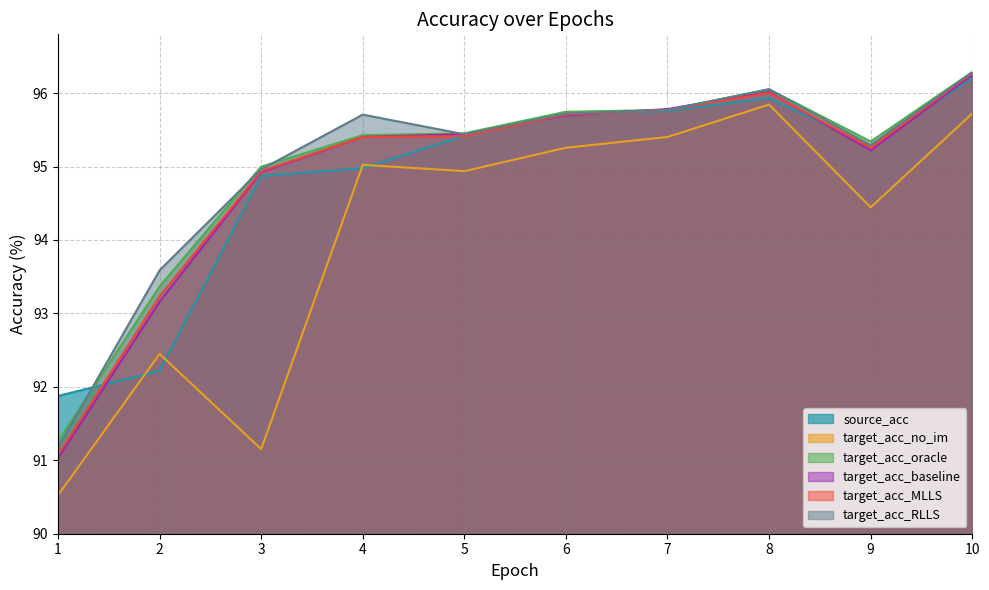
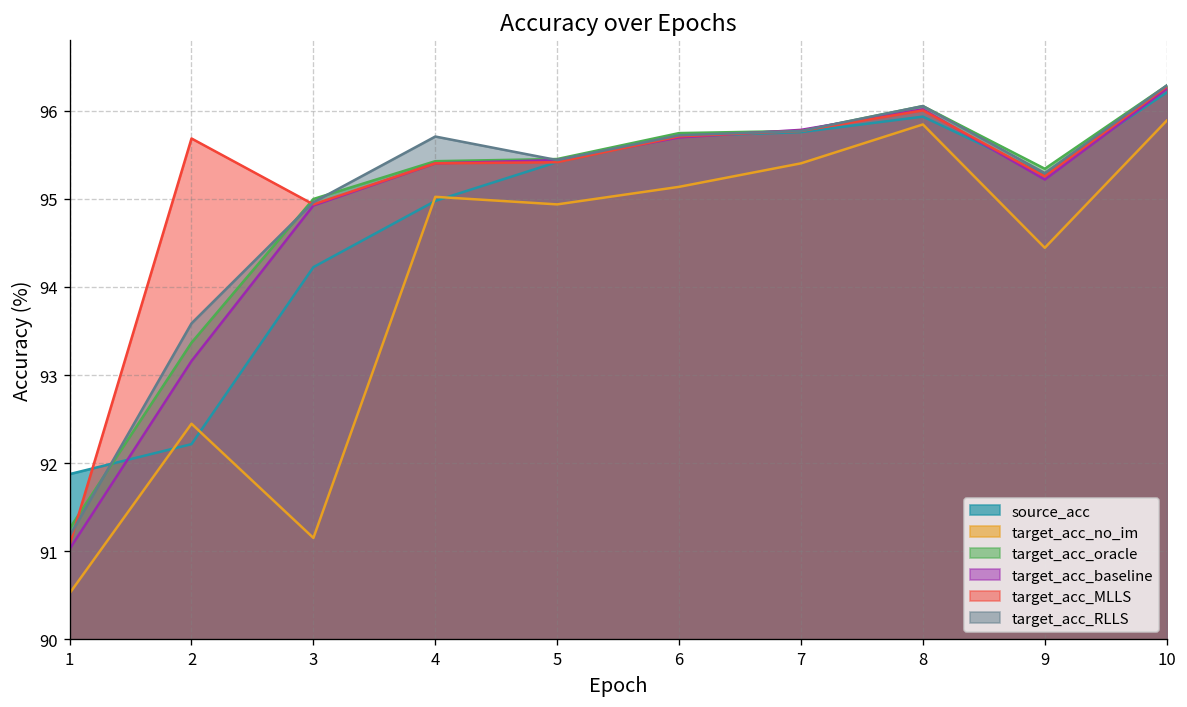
target_acc_MLLS, 2: 93.2 -> 95.7
source_acc, 3: 94.9 -> 94.2
target_acc_no_im, 6: 95.3 -> 95.1
target_acc_no_im, 10: 95.7 -> 95.9
